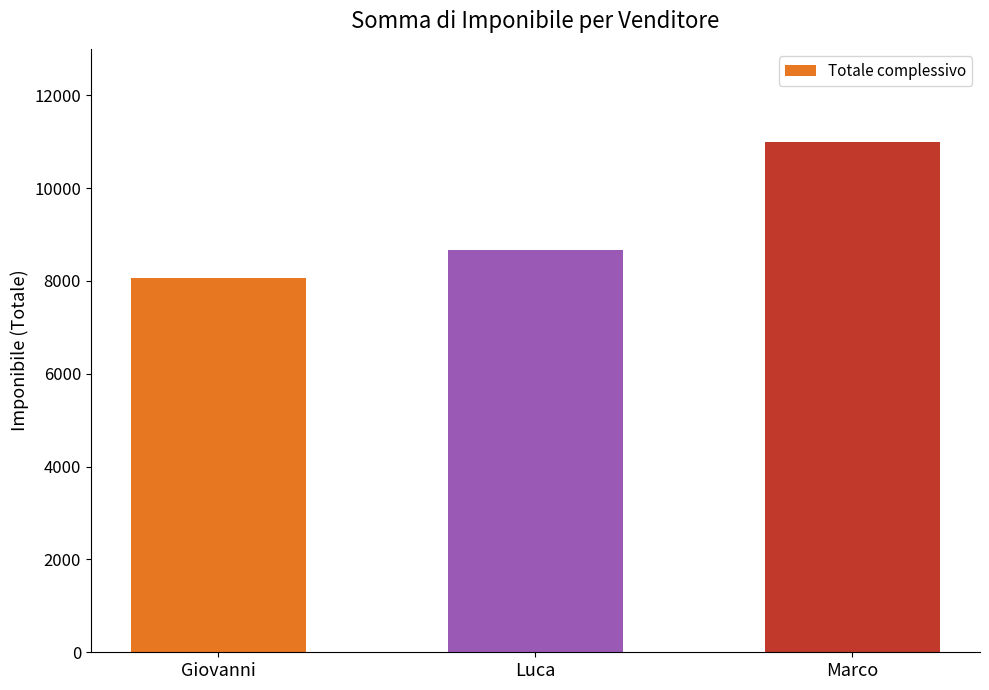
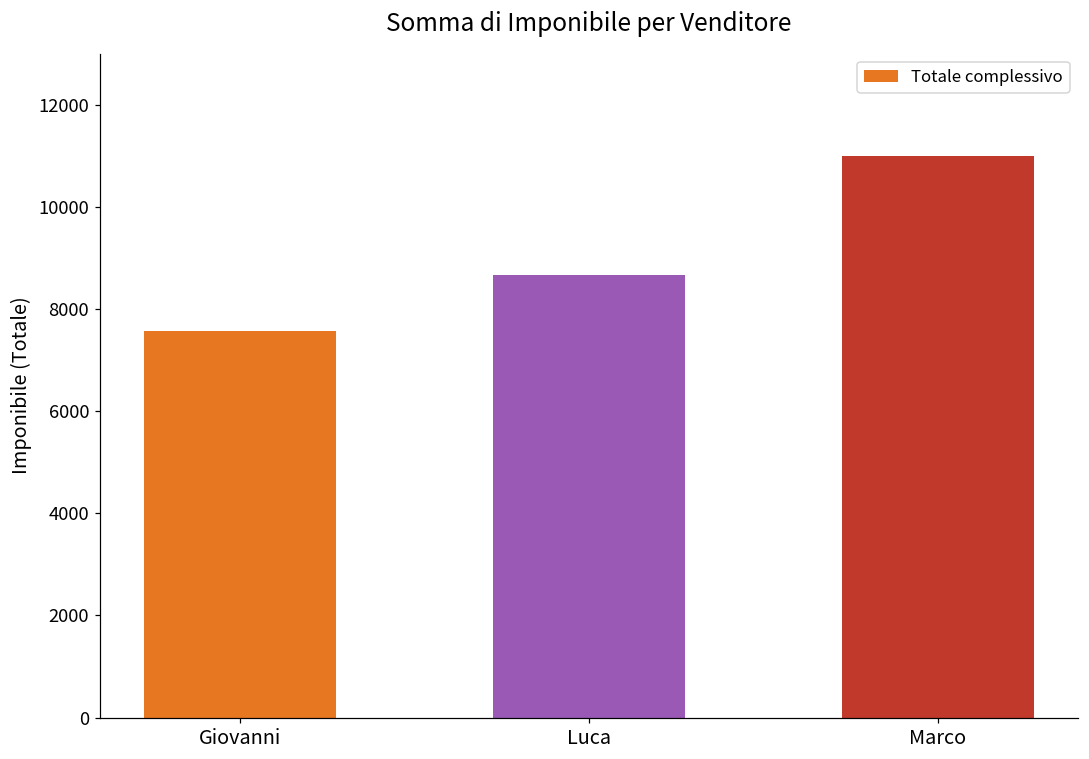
Giovanni: 8100 -> 7600
